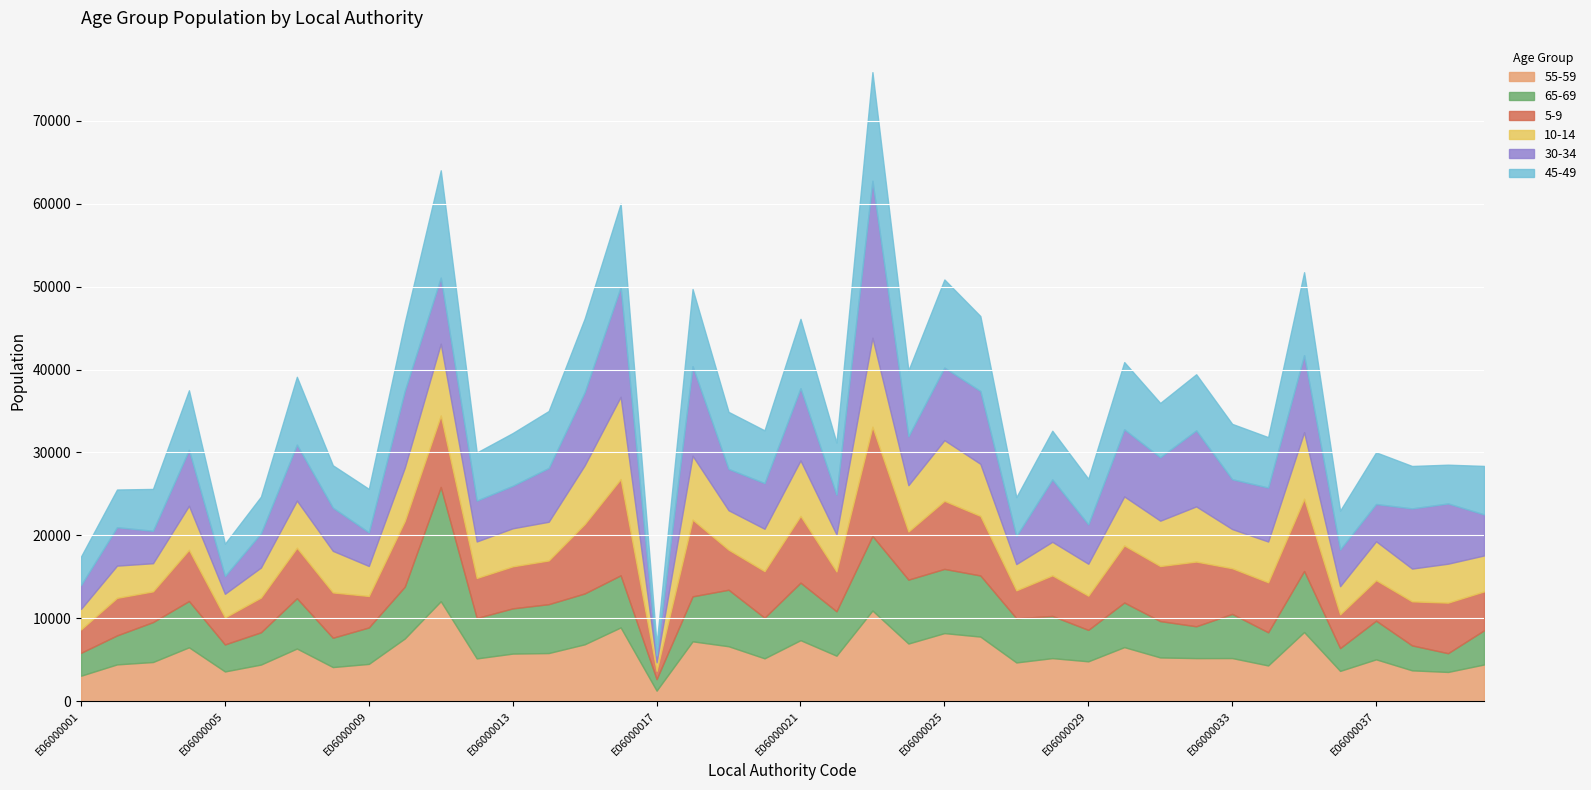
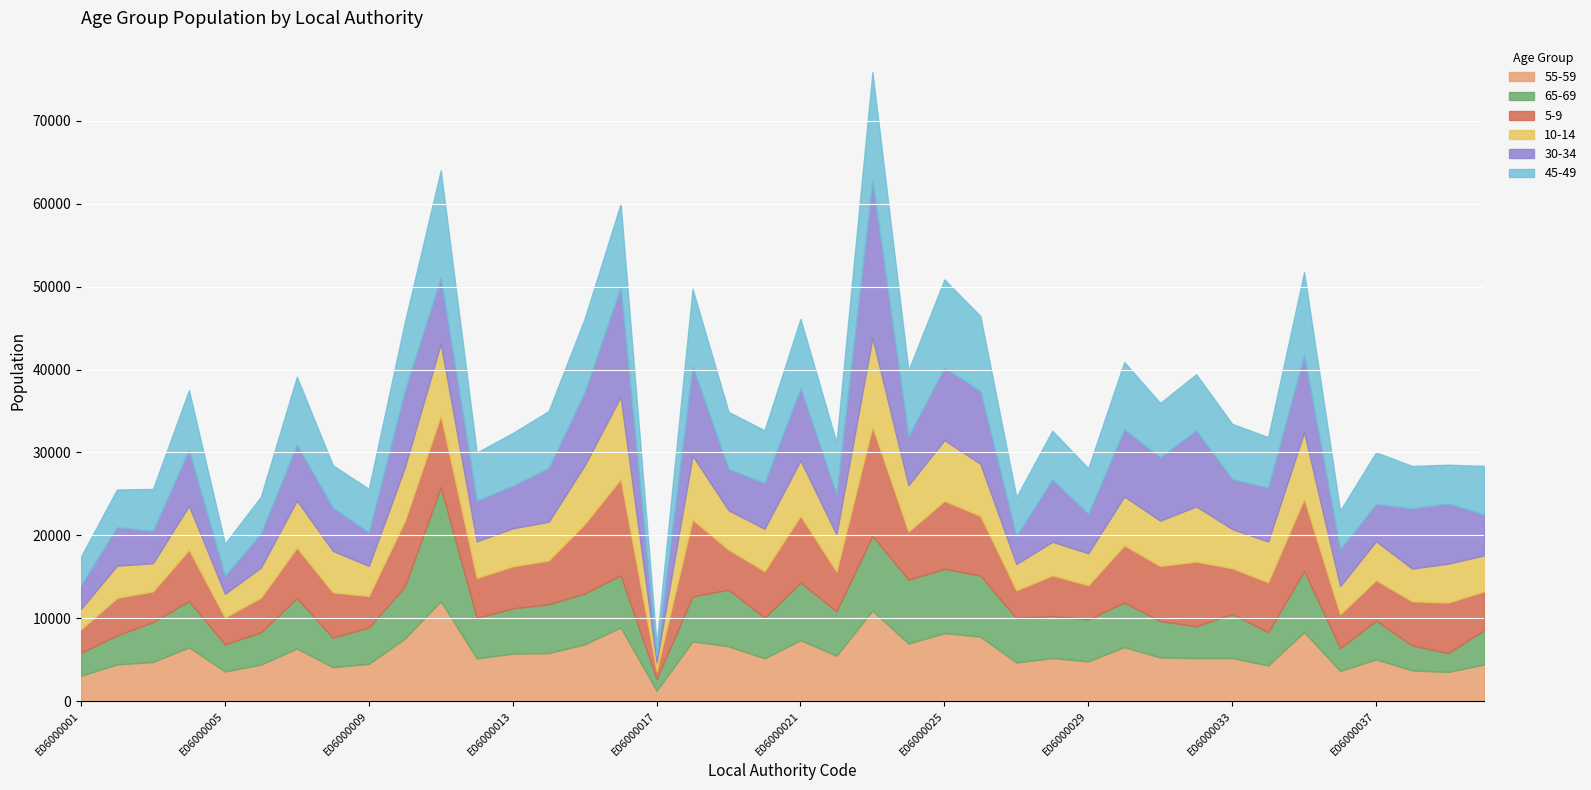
65-69, E06000029: 4000 -> 5000
